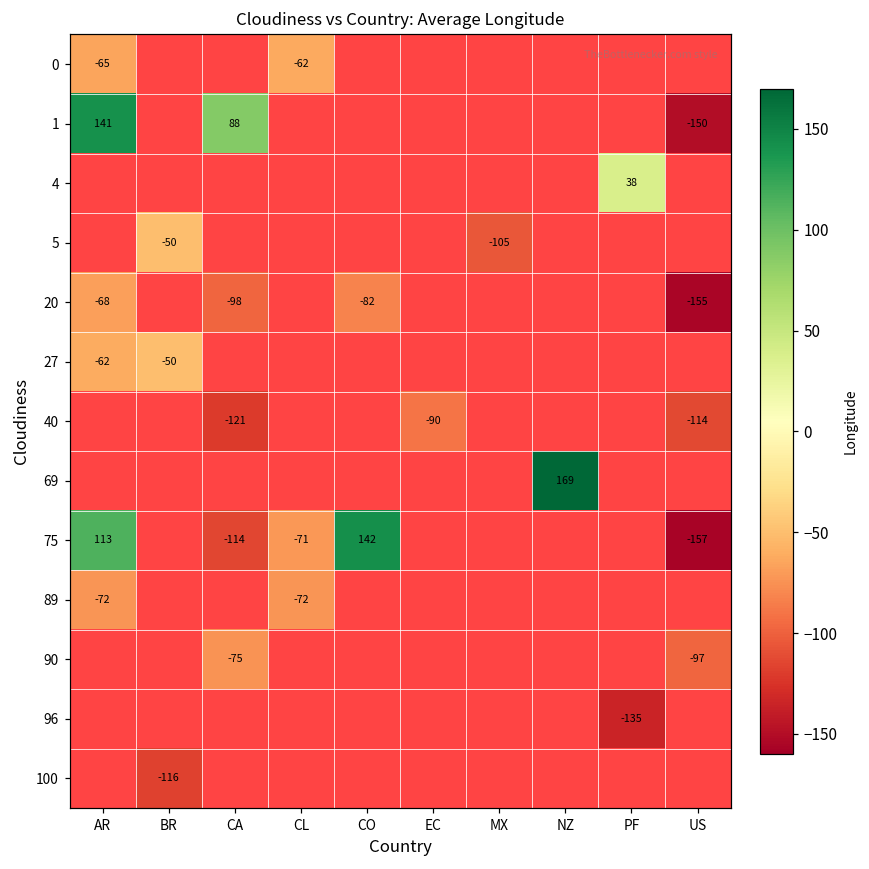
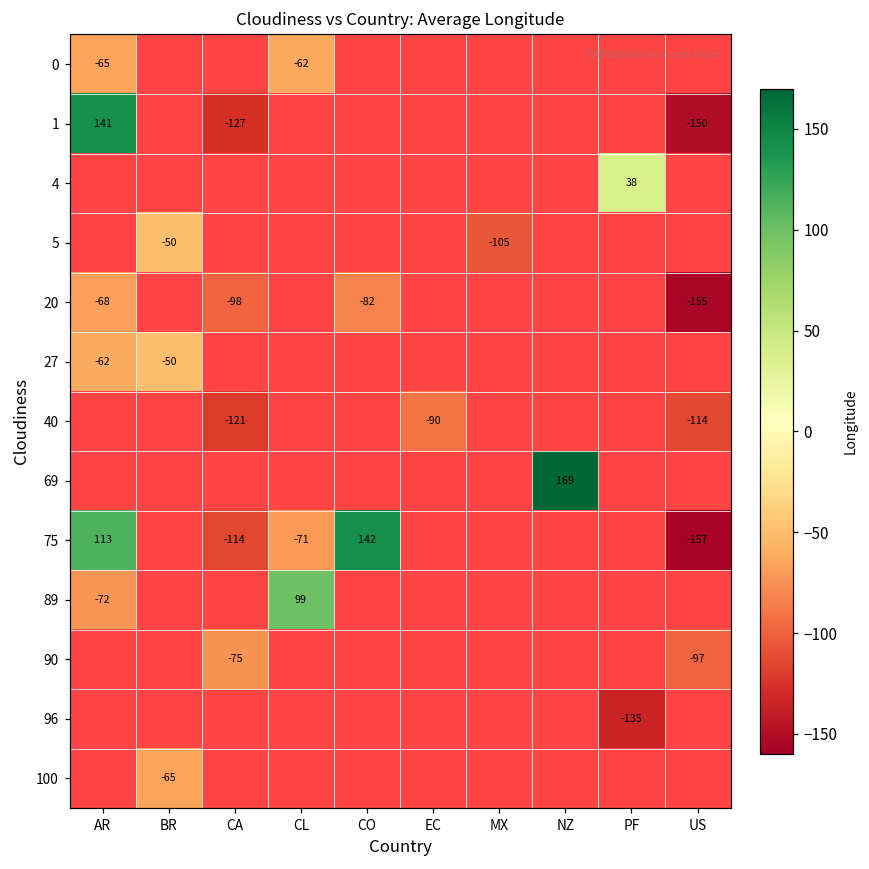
1, CA: 88 -> -127
89, CL: -72 -> 99
100, BR: -116 -> -65
